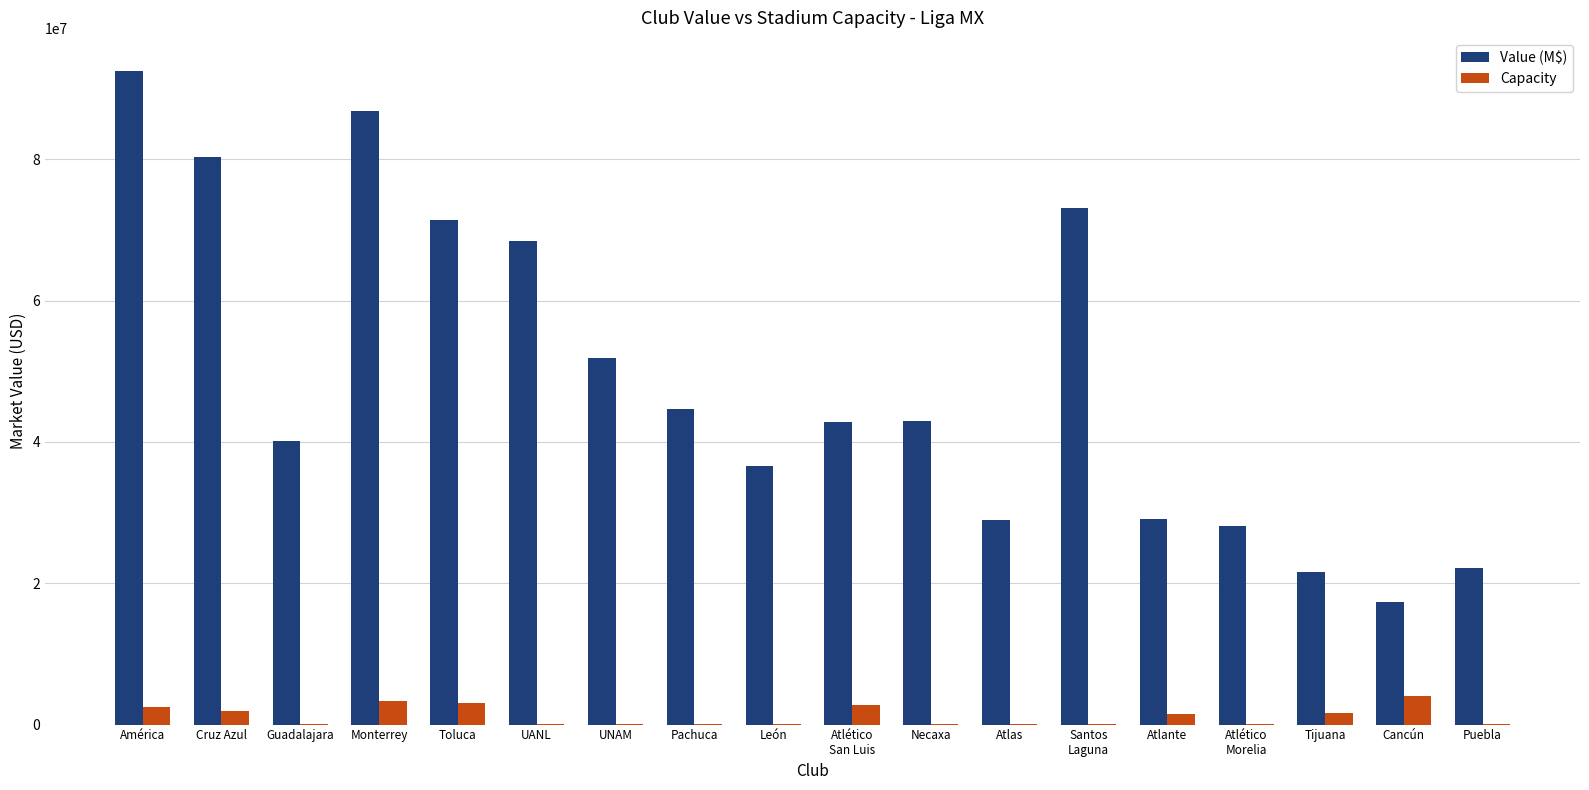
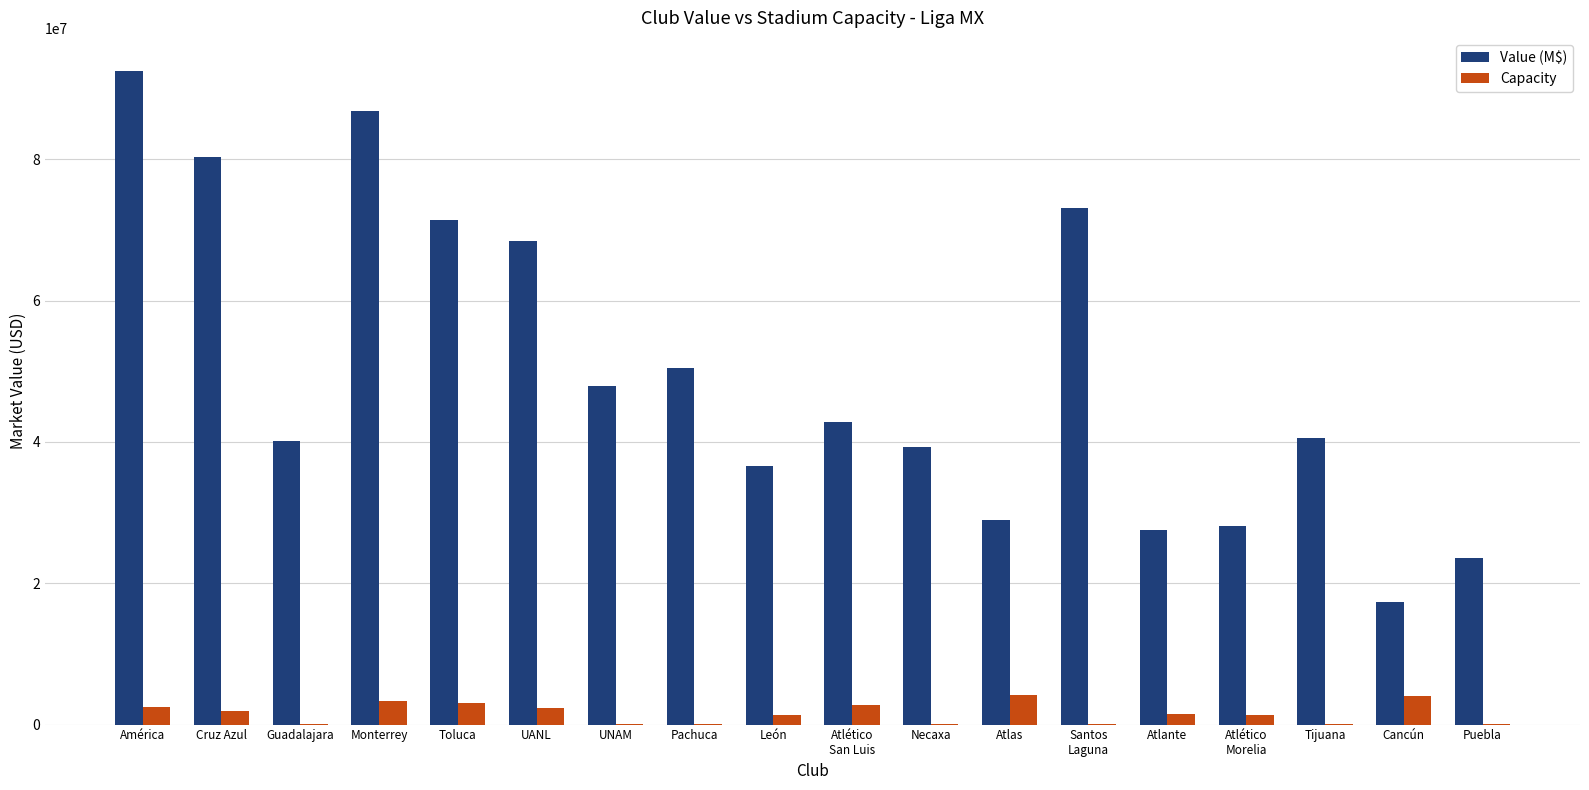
Capacity, UANL: 0 -> 2000000
Value (M$), UNAM: 52000000 -> 48000000
Value (M$), Pachuca: 45000000 -> 50000000
Capacity, León: 0 -> 1000000
Value (M$), Necaxa: 43000000 -> 39000000
Capacity, Atlas: 0 -> 4000000
Value (M$), Atlante: 29000000 -> 27000000
Capacity, Atlético Morelia: 0 -> 1000000
Value (M$), Tijuana: 22000000 -> 41000000
Capacity, Tijuana: 2000000 -> 0
Value (M$), Puebla: 22000000 -> 24000000
